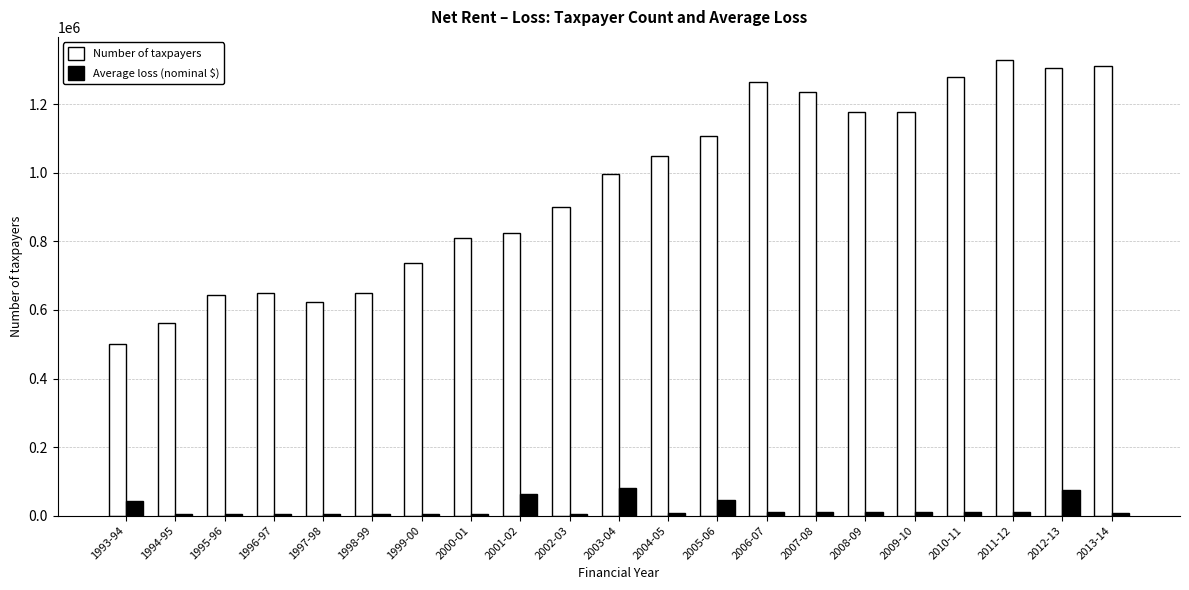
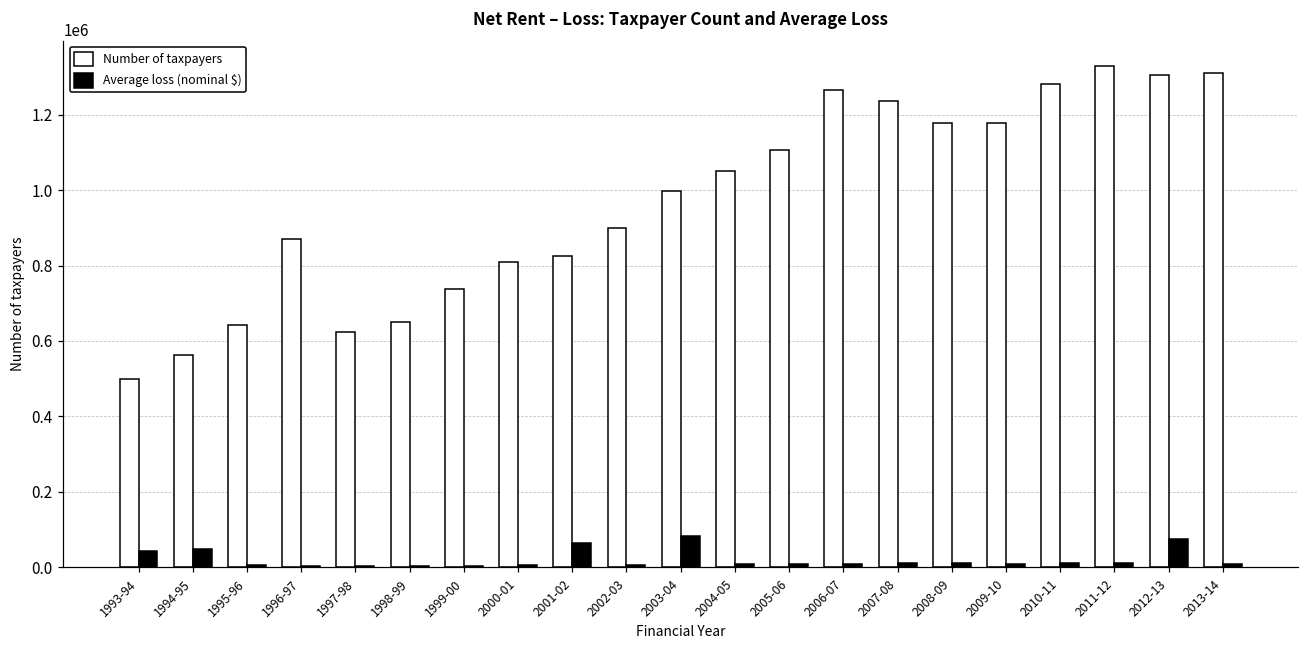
Average loss (nominal $), 1994-95: 0 -> 50000
Number of taxpayers, 1996-97: 650000 -> 870000
Average loss (nominal $), 2005-06: 40000 -> 10000
